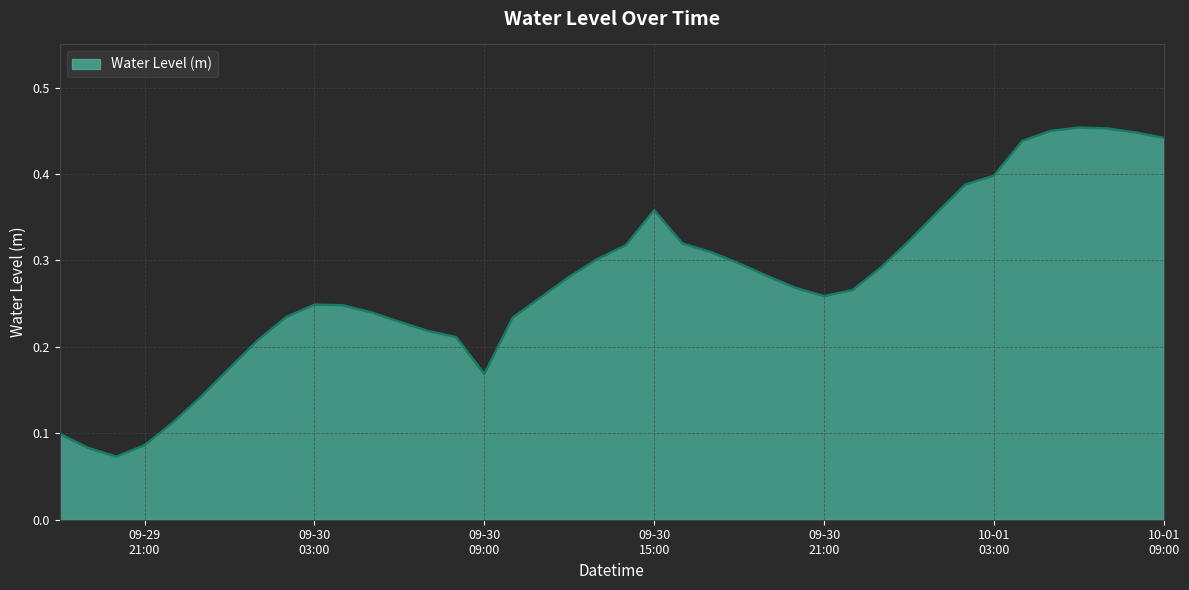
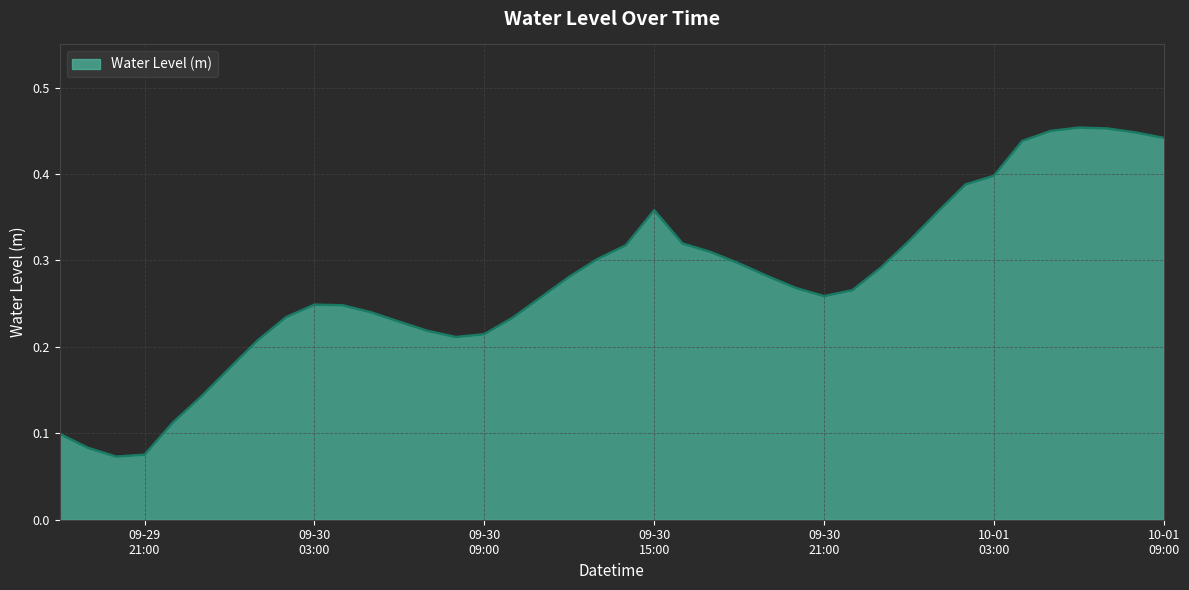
09-29 21:00: 0.09 -> 0.08
09-30 09:00: 0.17 -> 0.21
